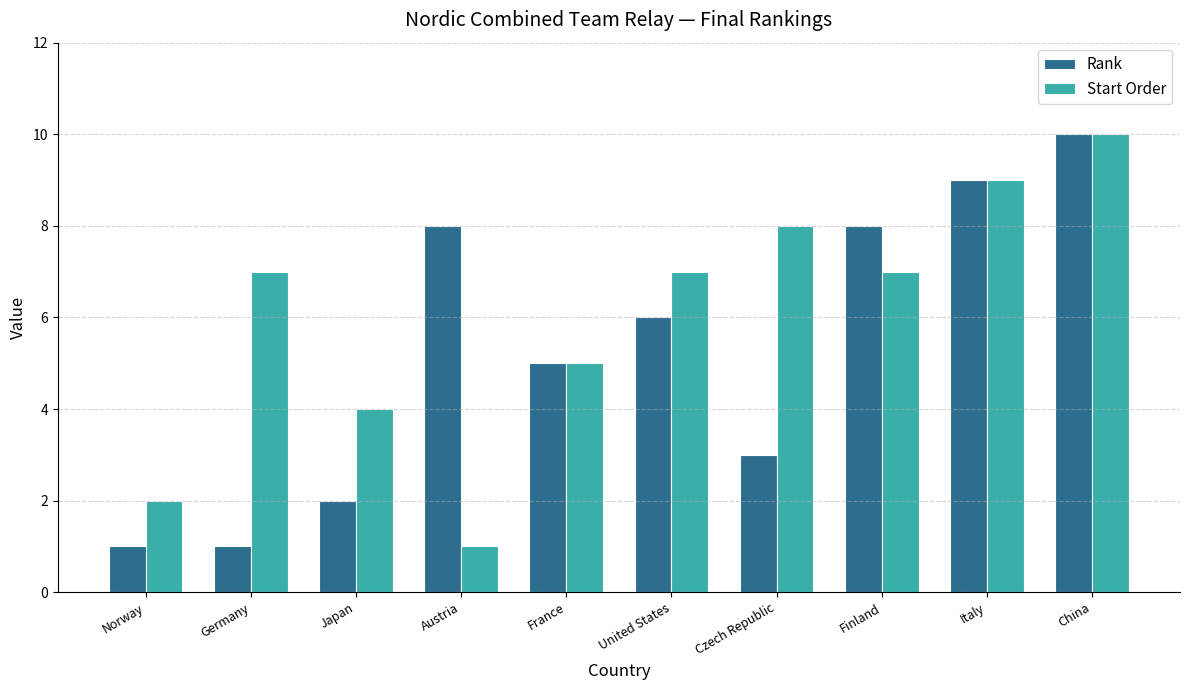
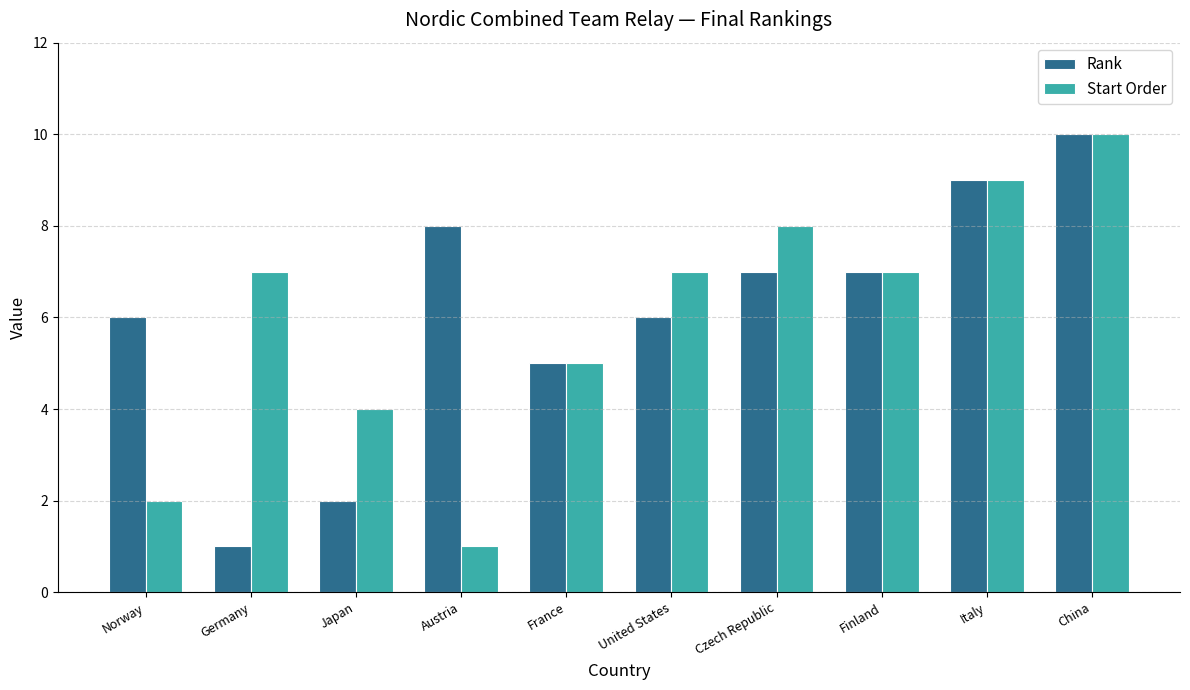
Rank, Norway: 1 -> 6
Rank, Czech Republic: 3 -> 7
Rank, Finland: 8 -> 7
